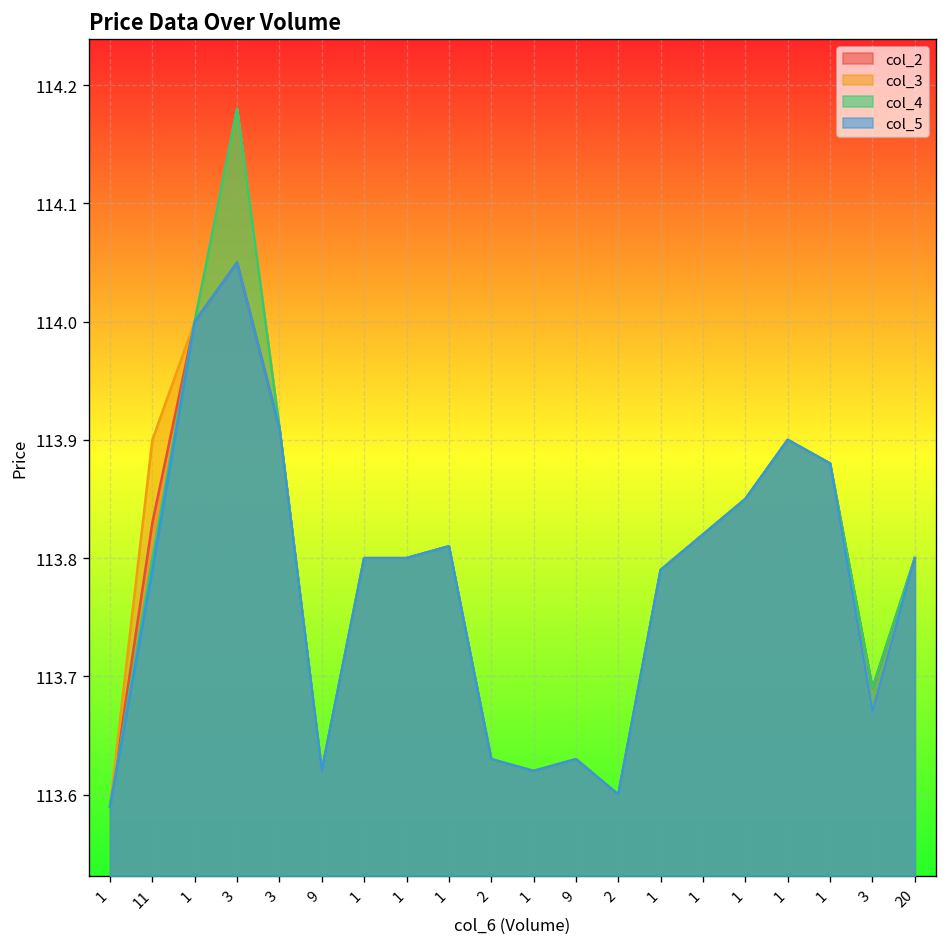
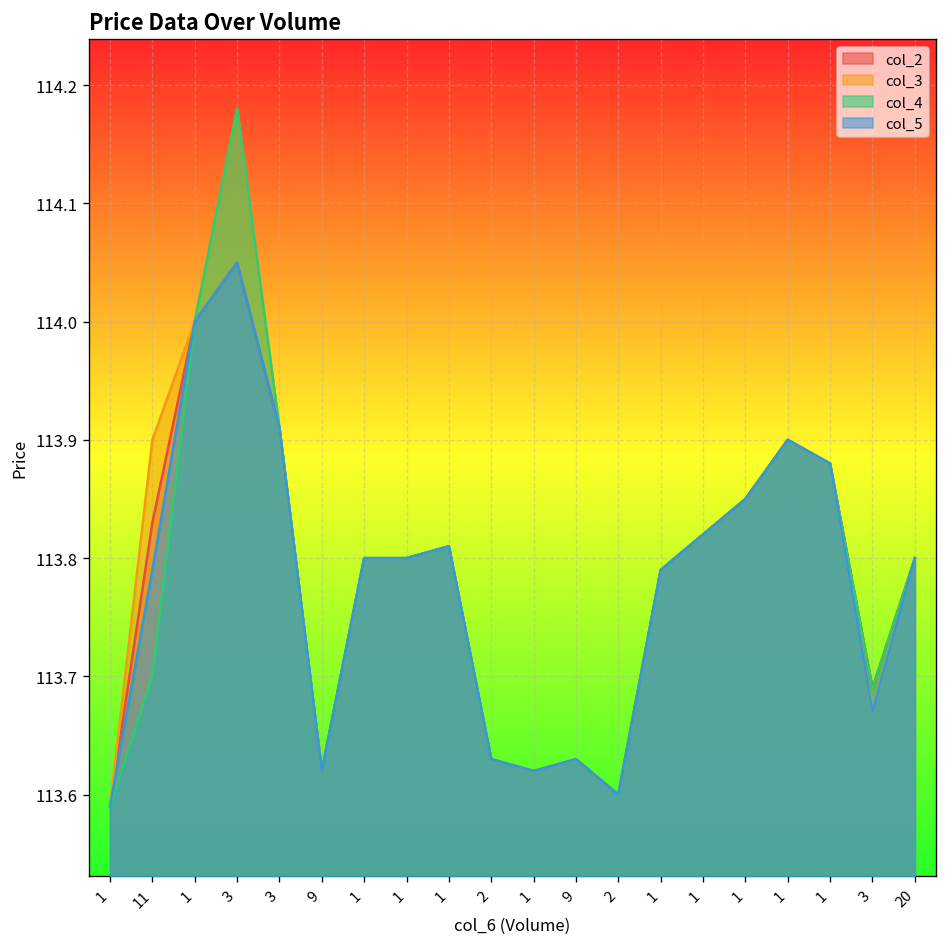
col_4, 11: 113.8 -> 113.7
